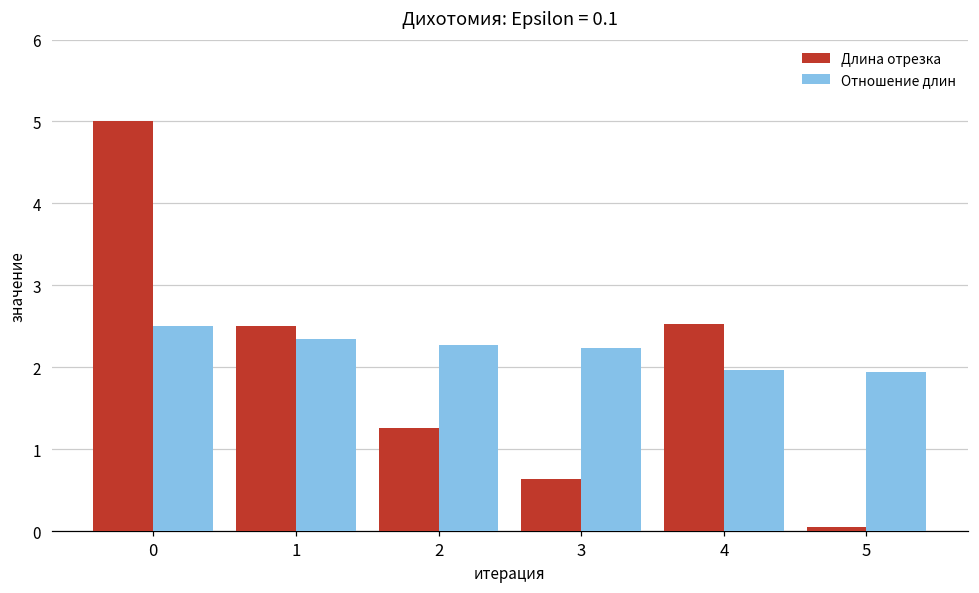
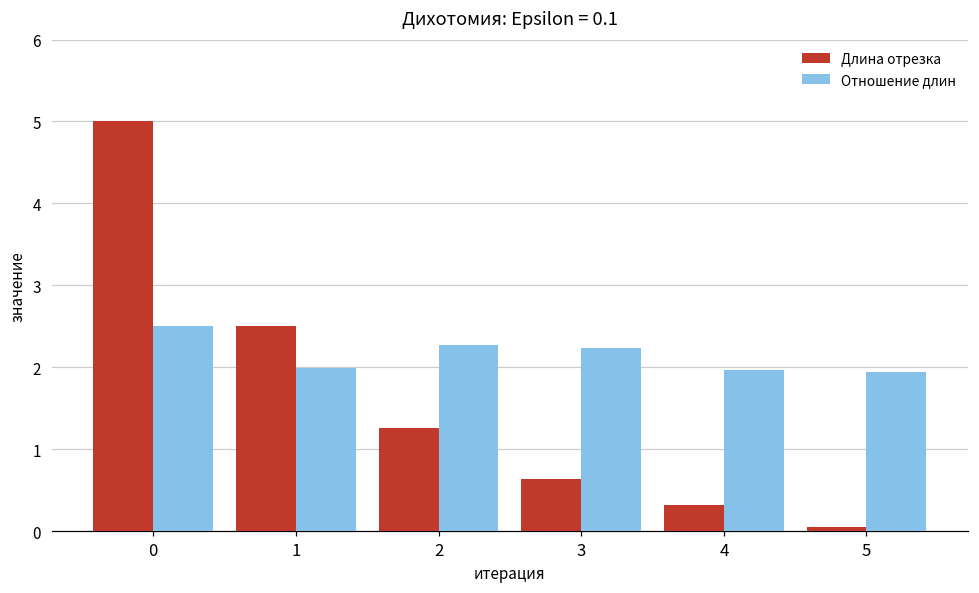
Отношение длин, 1: 2.3 -> 2.0
Длина отрезка, 4: 2.5 -> 0.3
